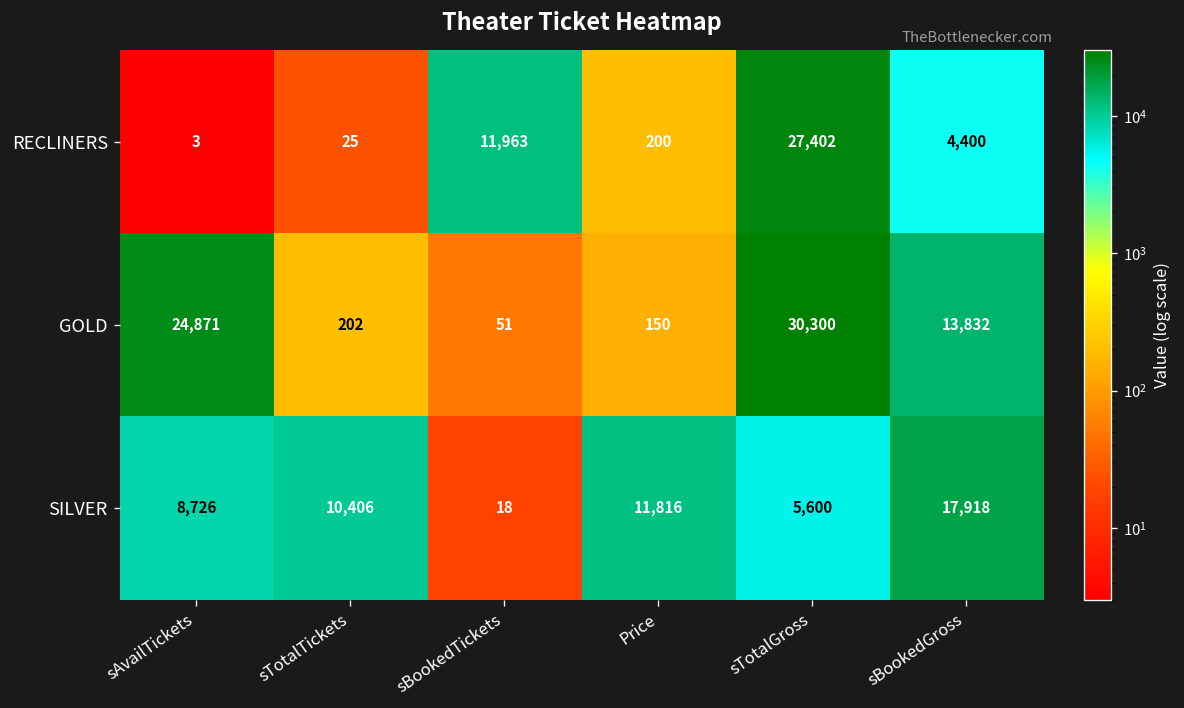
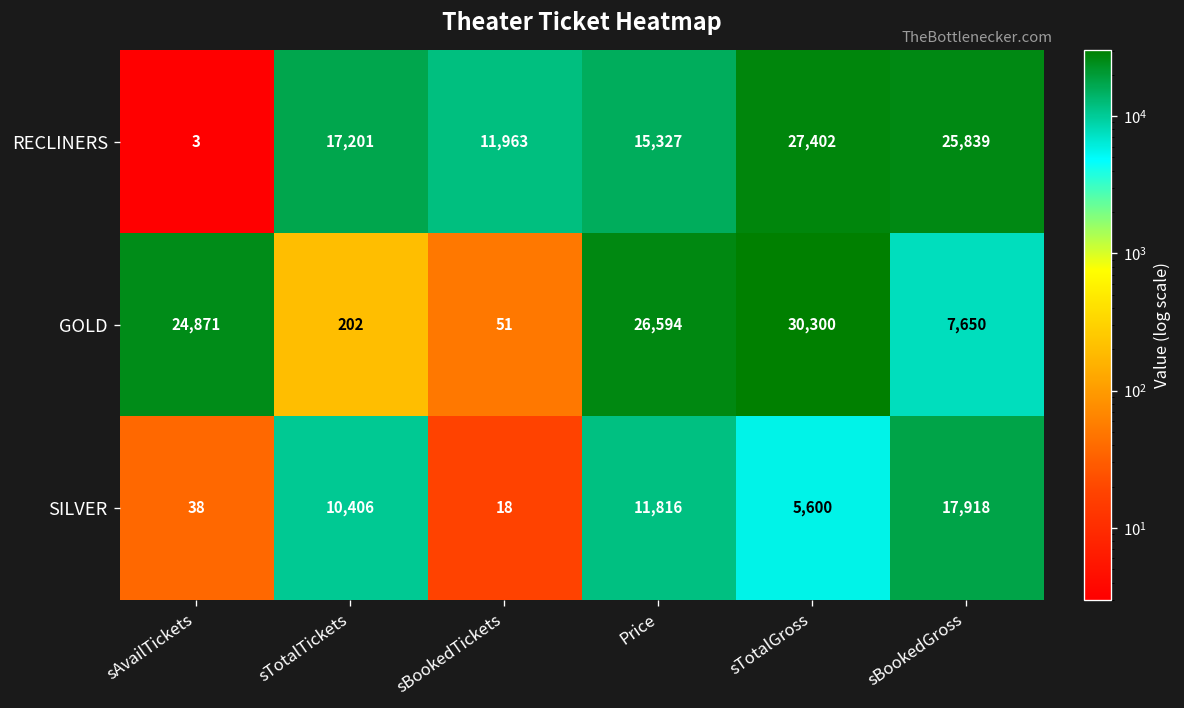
RECLINERS, sTotalTickets: 25 -> 17,201
RECLINERS, Price: 200 -> 15,327
RECLINERS, sBookedGross: 4,400 -> 25,839
GOLD, Price: 150 -> 26,594
GOLD, sBookedGross: 13,832 -> 7,650
SILVER, sAvailTickets: 8,726 -> 38
